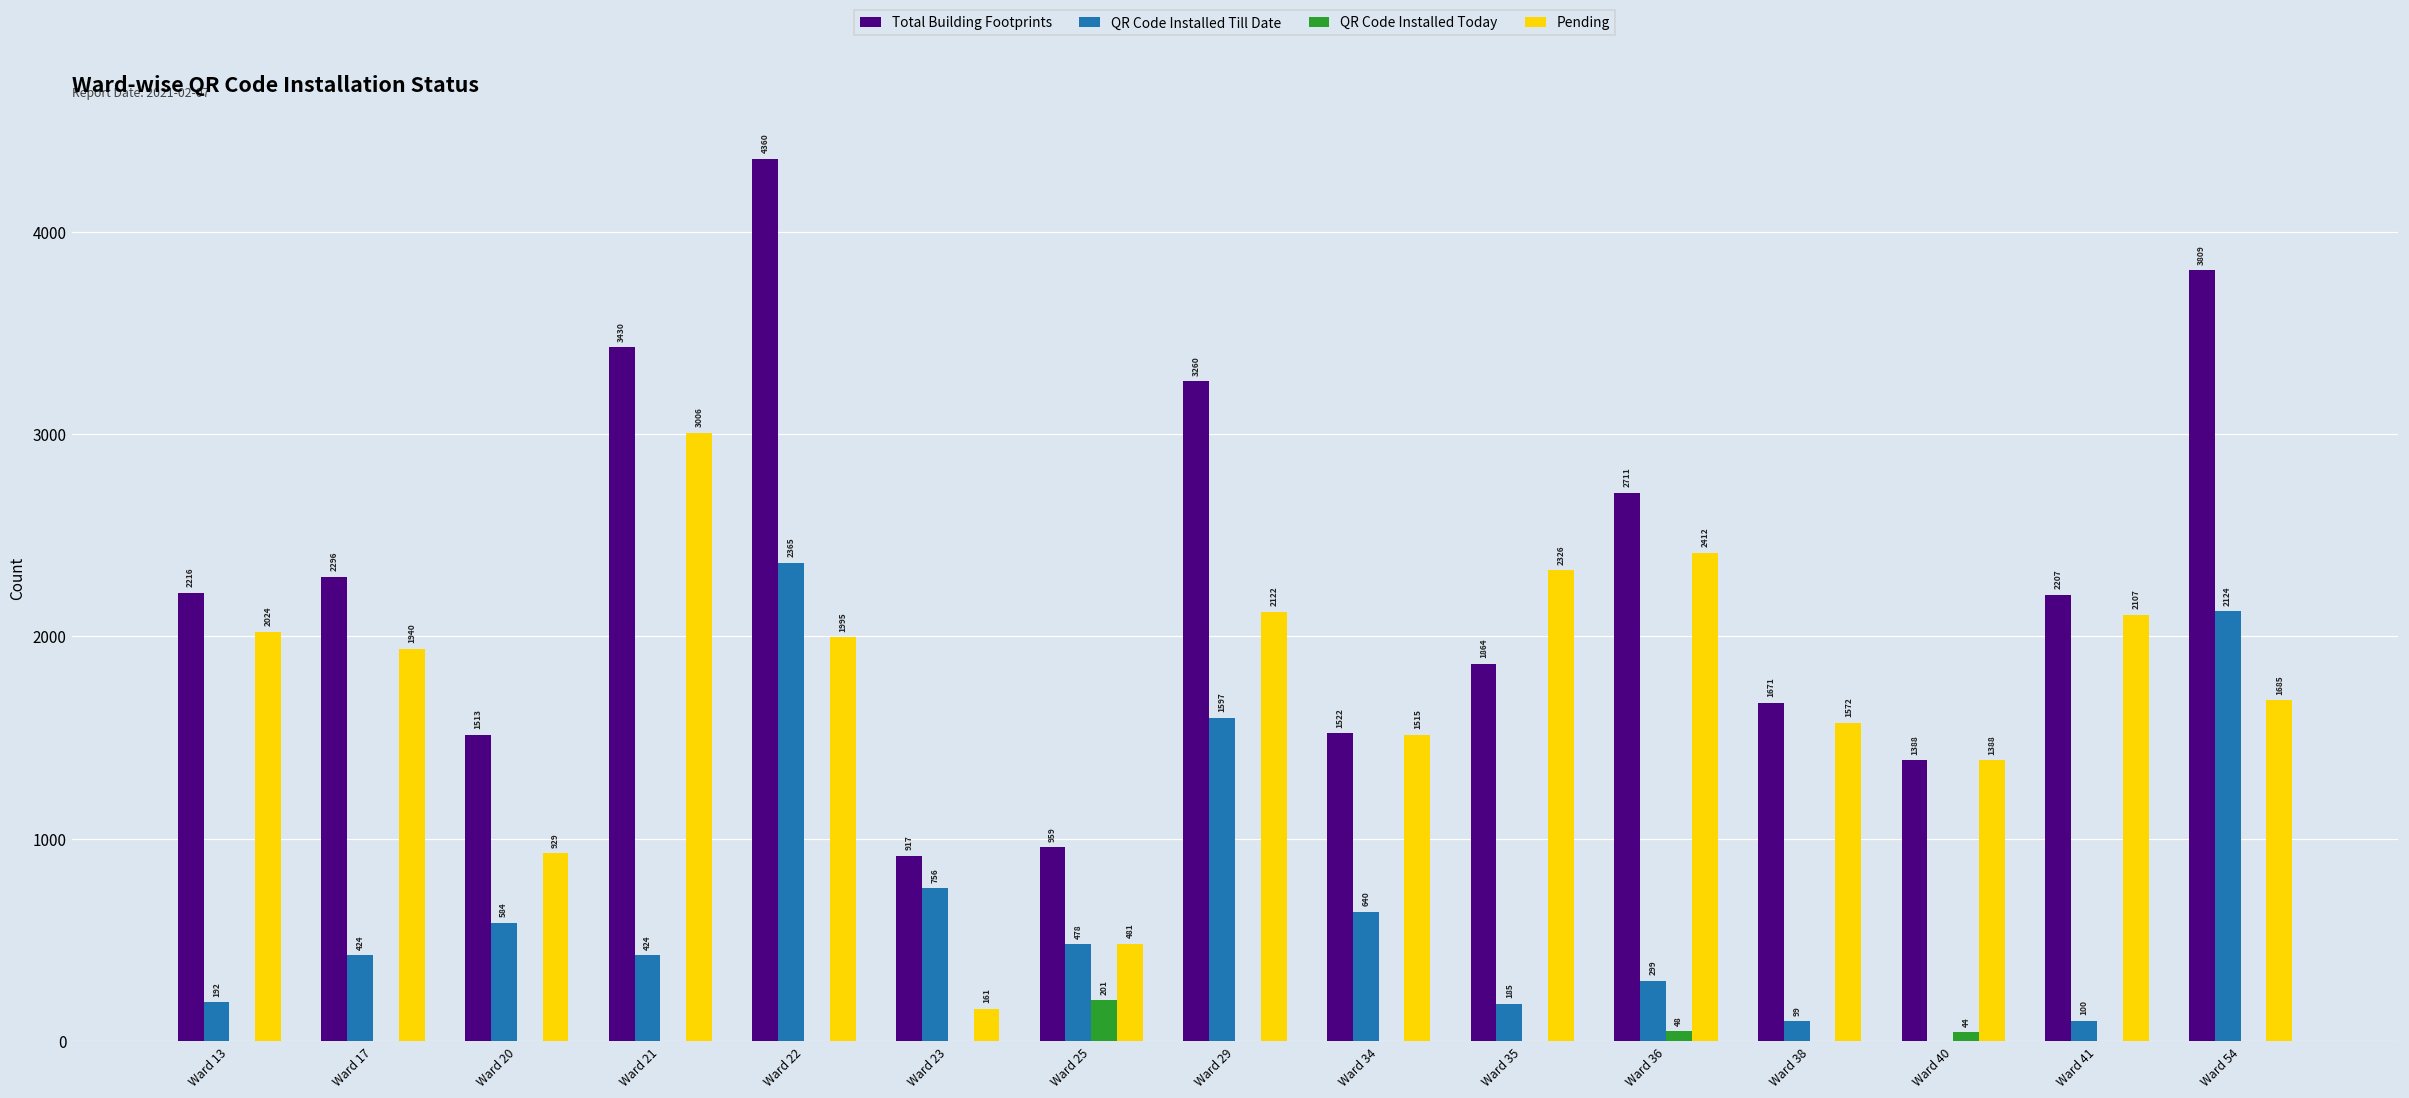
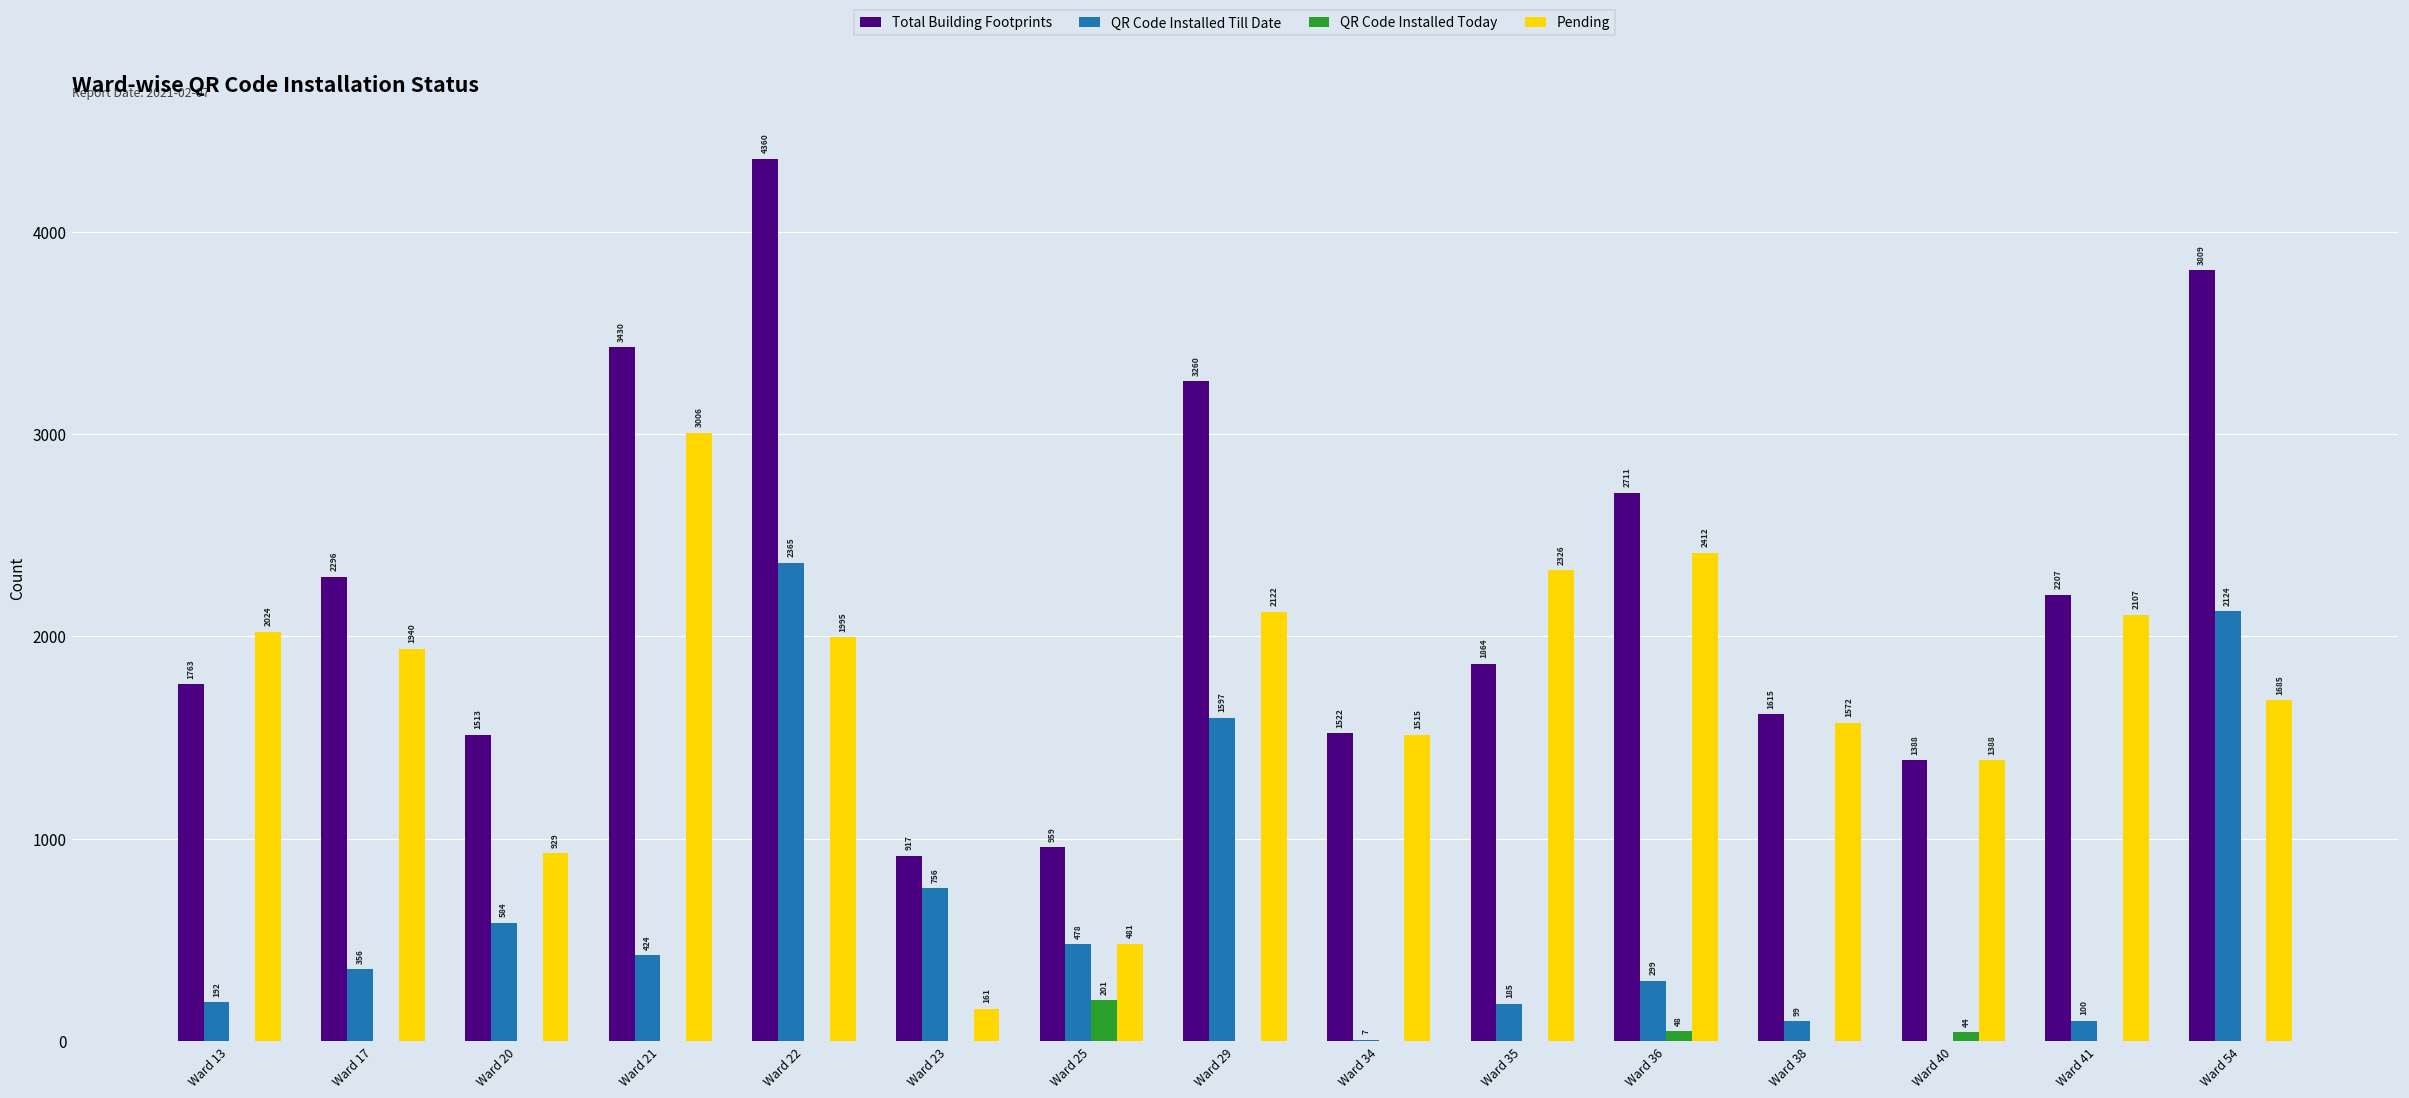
Total Building Footprints, Ward 13: 2216 -> 1763
QR Code Installed Till Date, Ward 17: 424 -> 356
QR Code Installed Till Date, Ward 34: 640 -> 7
Total Building Footprints, Ward 38: 1671 -> 1615
